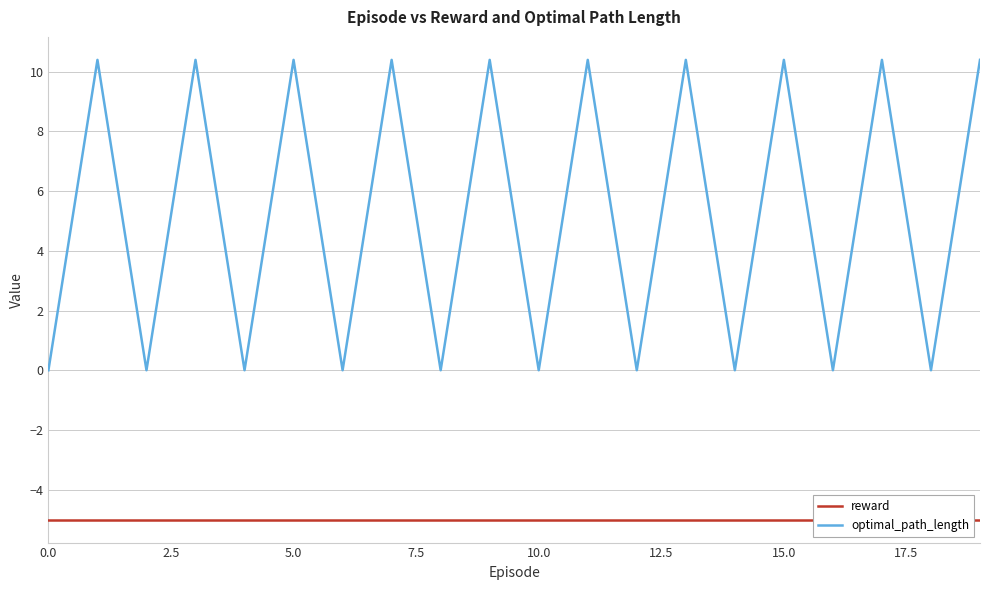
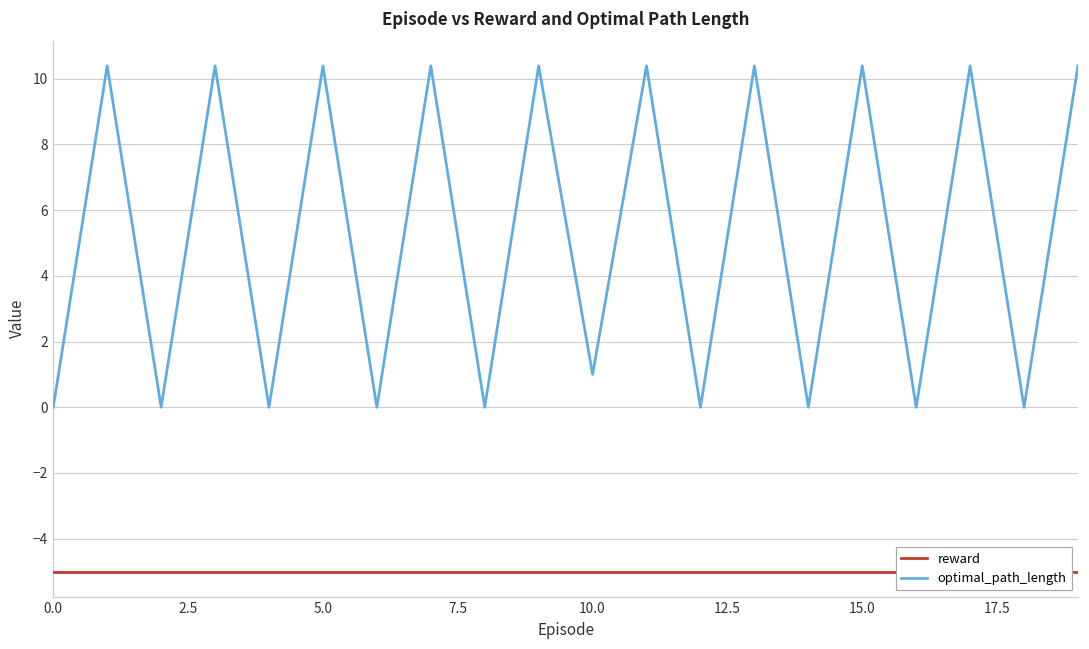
optimal_path_length, 10.0: 0 -> 1
